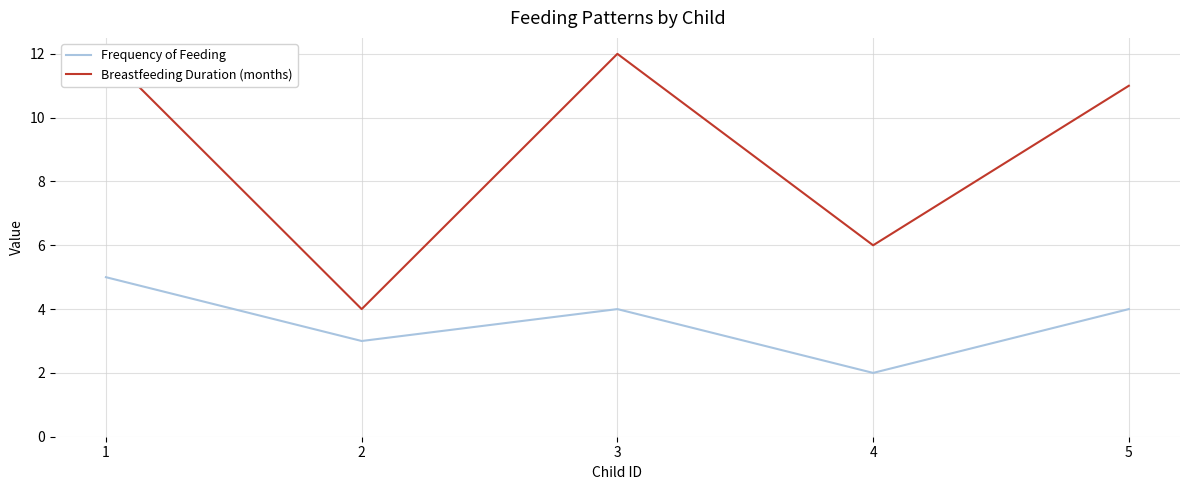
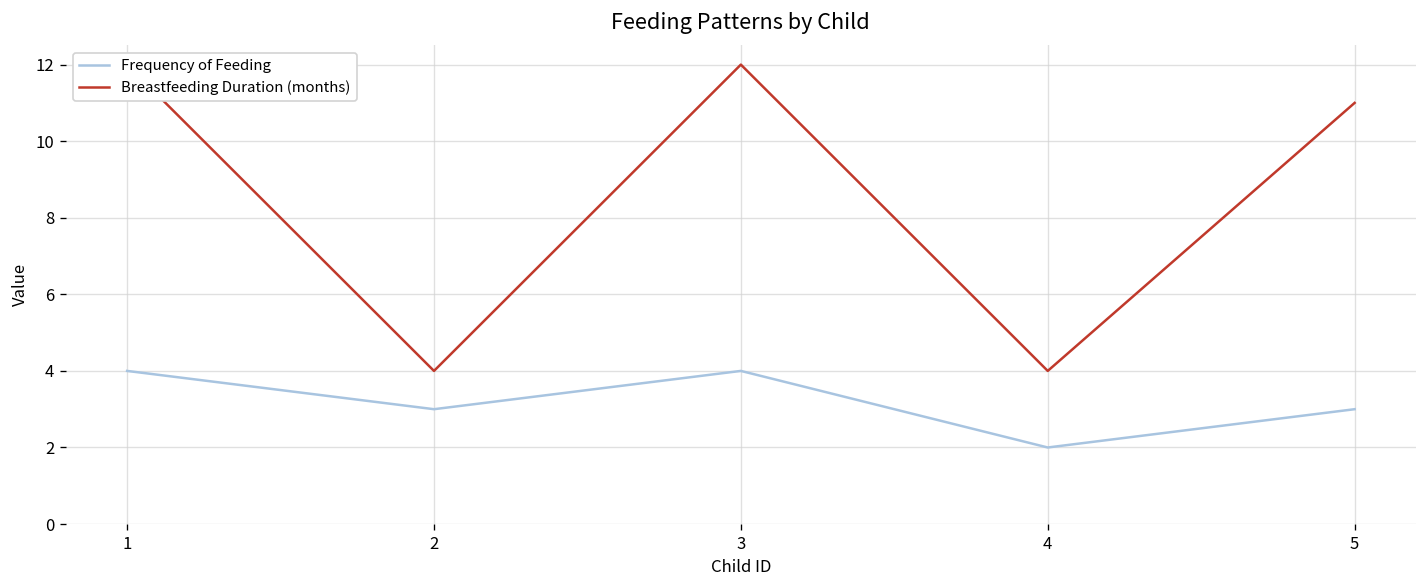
Frequency of Feeding, 1: 5 -> 4
Breastfeeding Duration (months), 4: 6 -> 4
Frequency of Feeding, 5: 4 -> 3
